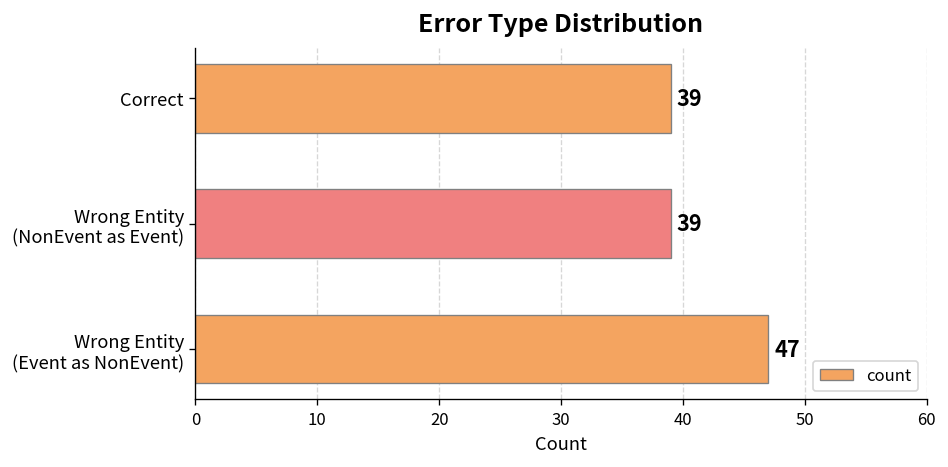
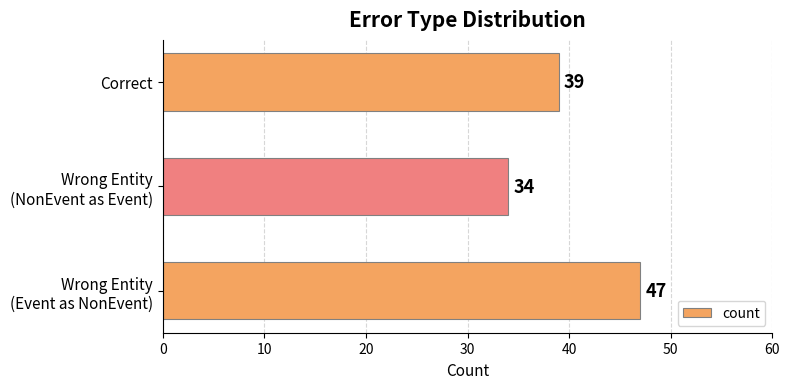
Wrong Entity (NonEvent as Event): 39 -> 34
